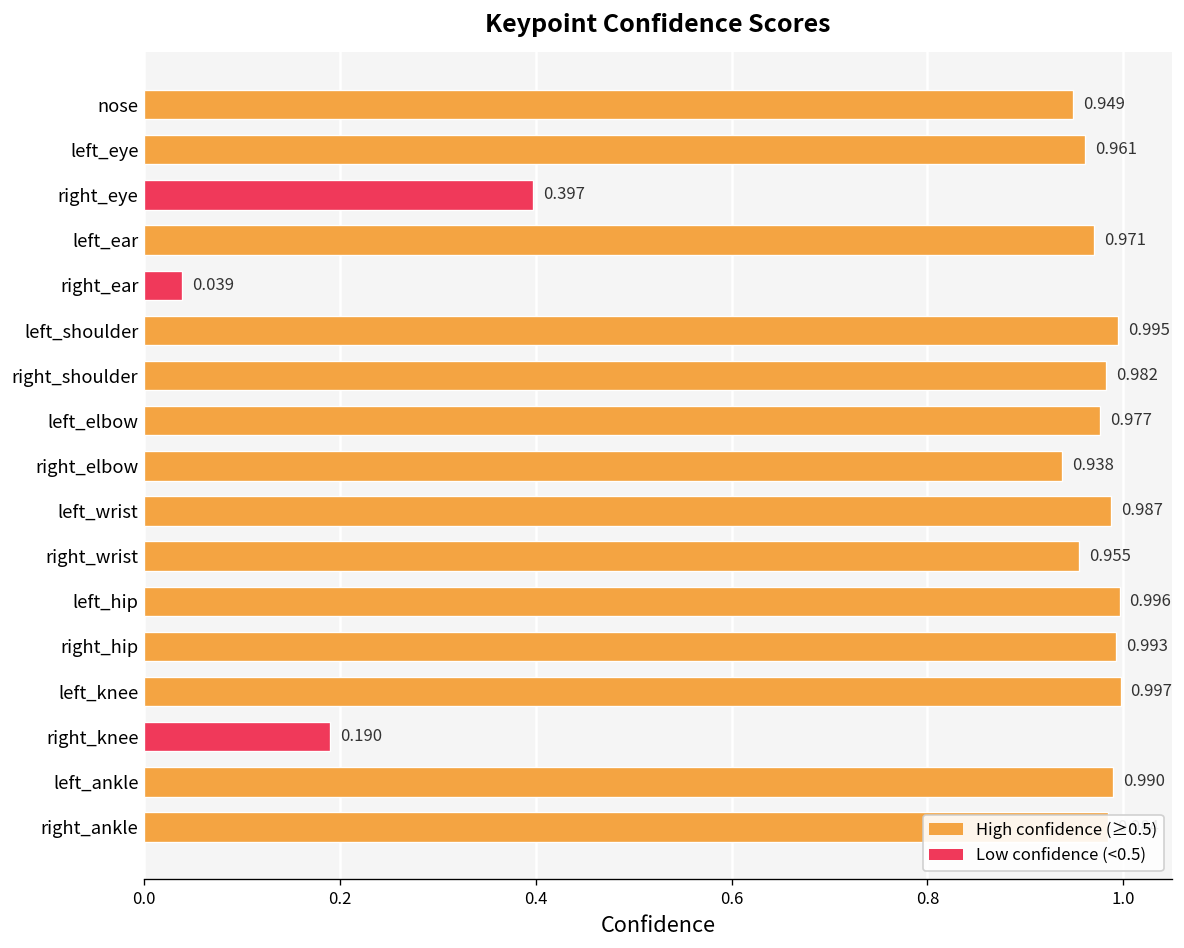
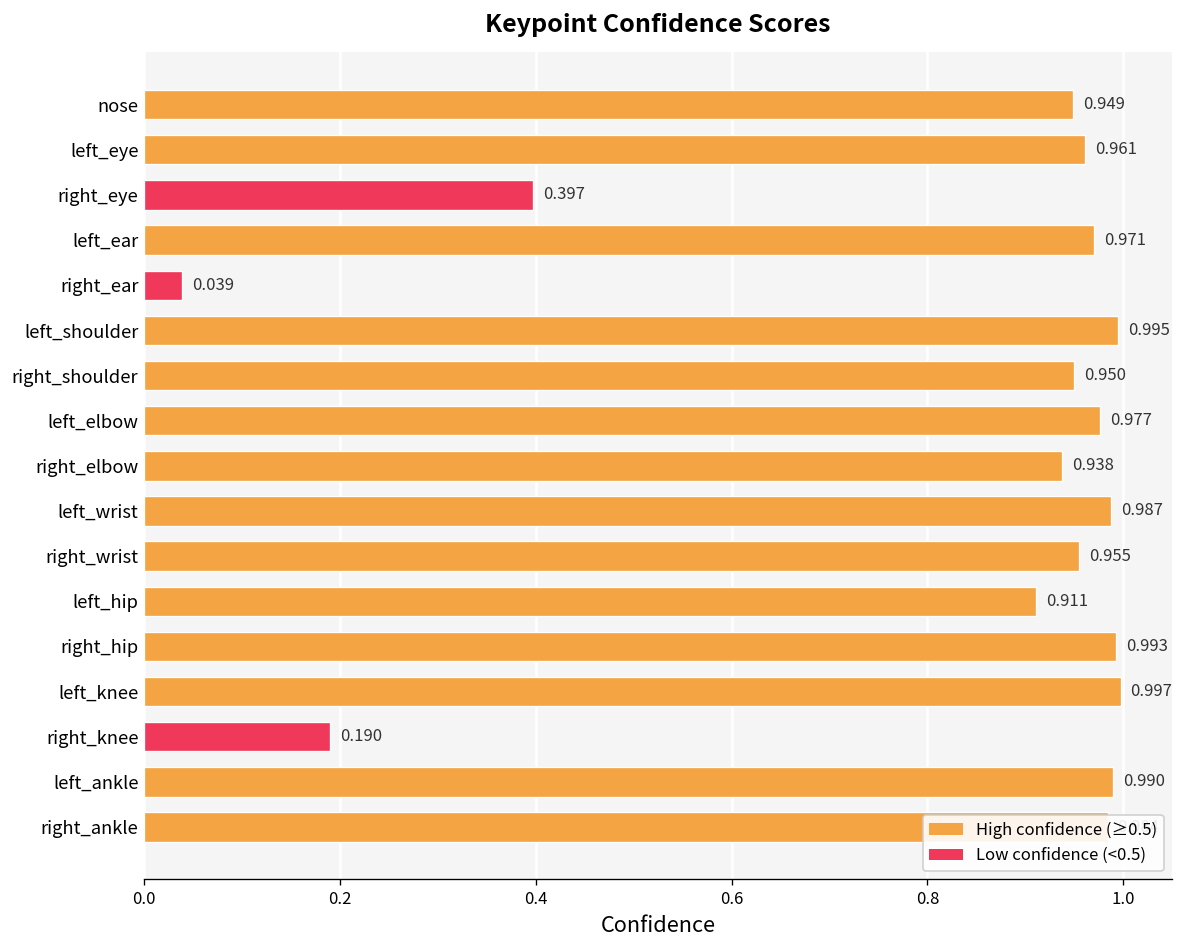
right_shoulder: 0.982 -> 0.950
left_hip: 0.996 -> 0.911
